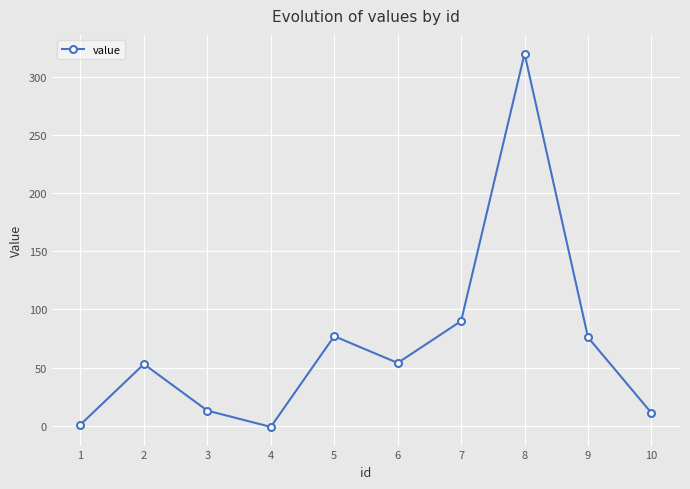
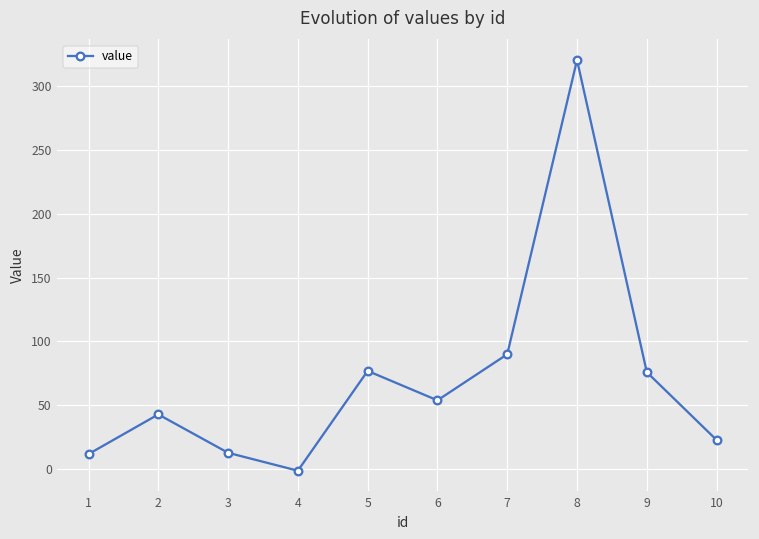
1: 1 -> 12
2: 53 -> 43
10: 11 -> 23
